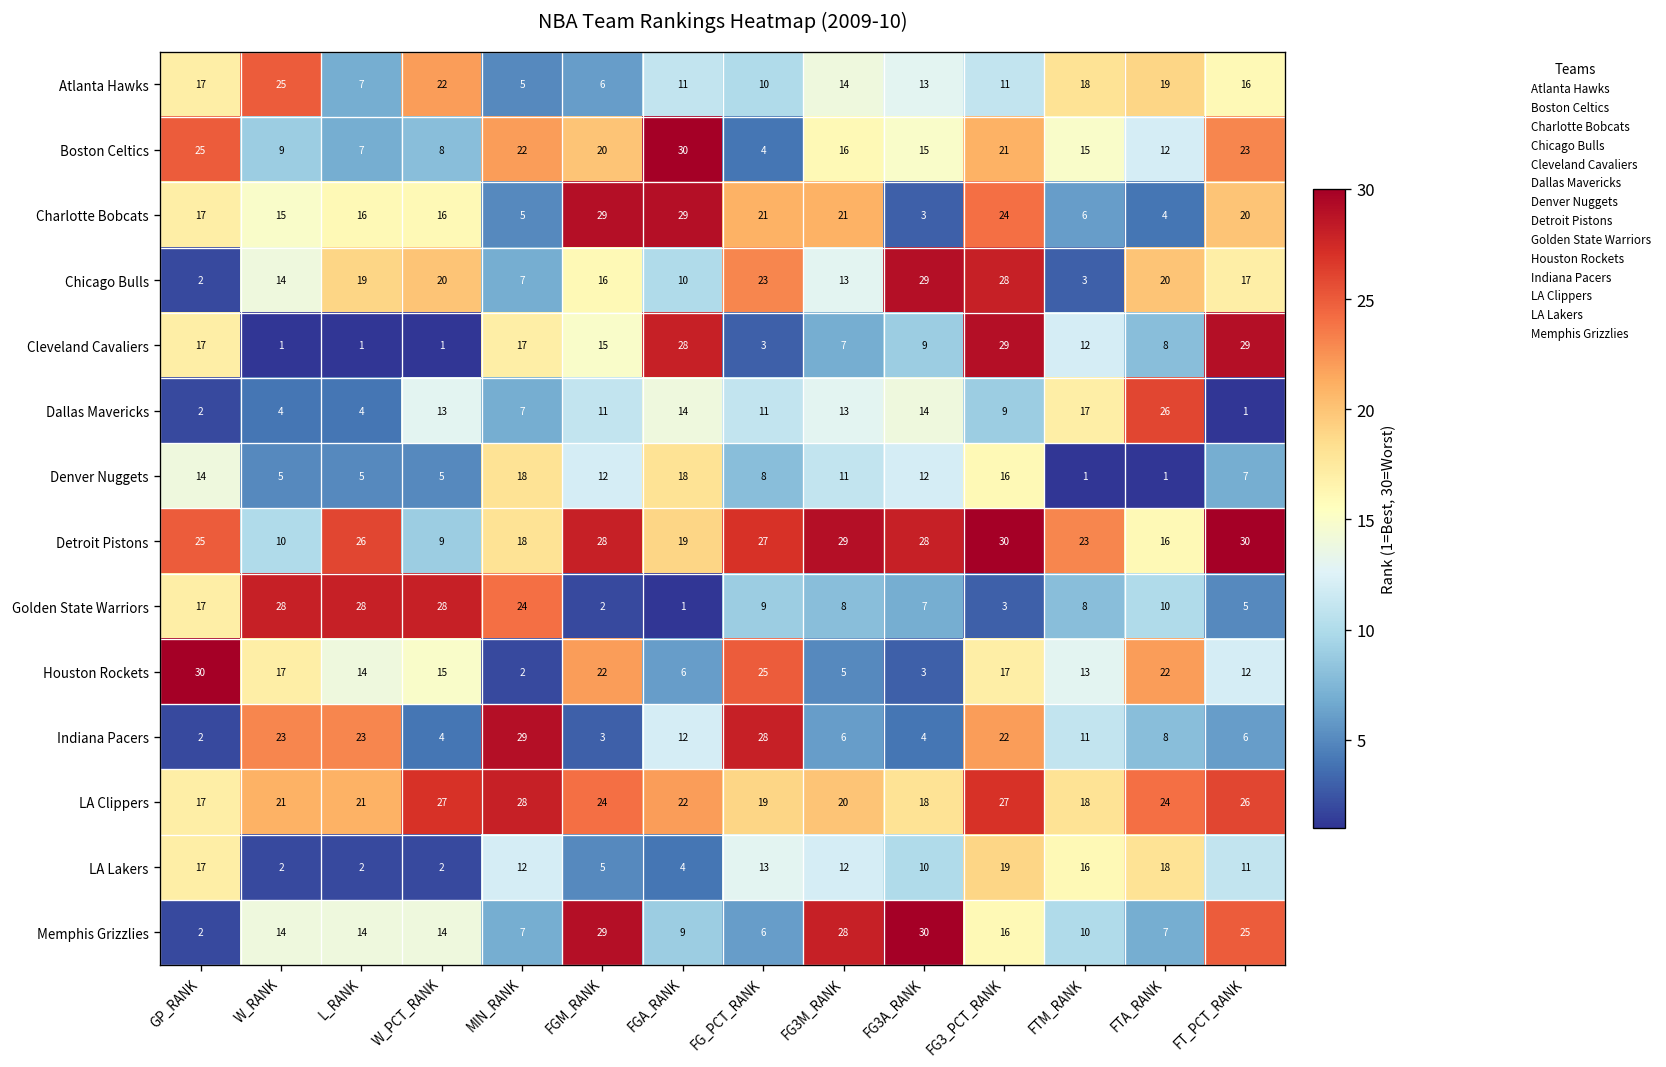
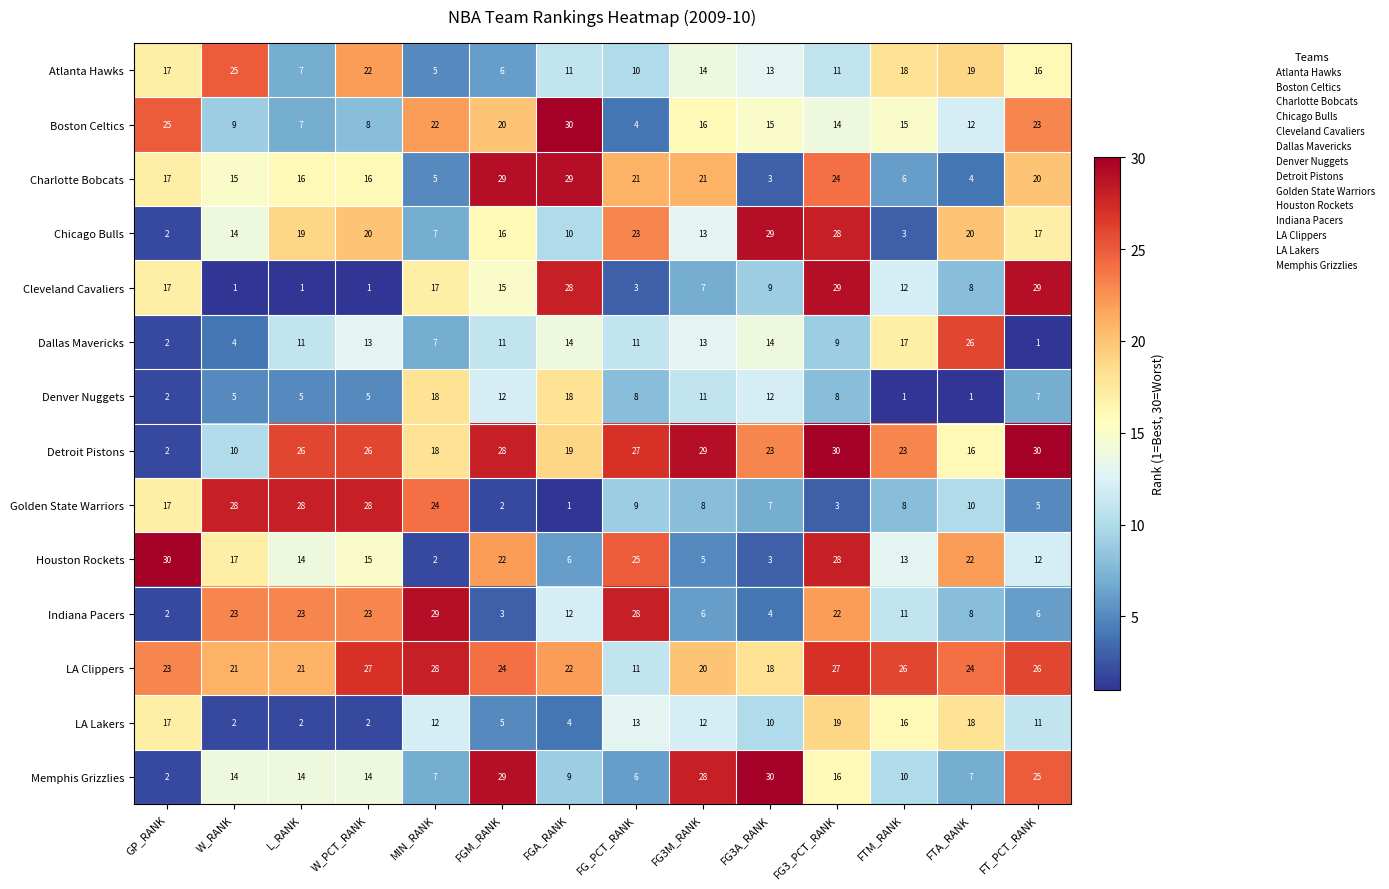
Boston Celtics, FG3_PCT_RANK: 21 -> 14
Dallas Mavericks, L_RANK: 4 -> 11
Denver Nuggets, GP_RANK: 14 -> 2
Denver Nuggets, FG3_PCT_RANK: 16 -> 8
Detroit Pistons, GP_RANK: 25 -> 2
Detroit Pistons, W_PCT_RANK: 9 -> 26
Detroit Pistons, FG3A_RANK: 28 -> 23
Houston Rockets, FG3_PCT_RANK: 17 -> 28
Indiana Pacers, W_PCT_RANK: 4 -> 23
LA Clippers, GP_RANK: 17 -> 23
LA Clippers, FG_PCT_RANK: 19 -> 11
LA Clippers, FTM_RANK: 18 -> 26
